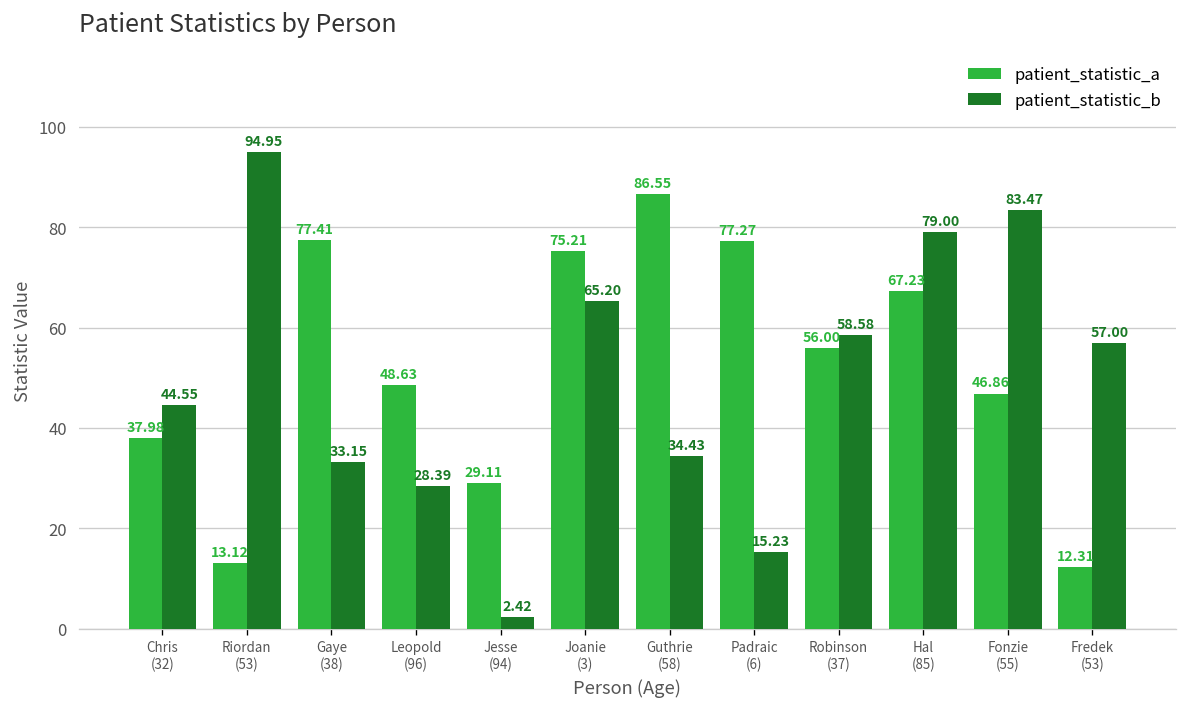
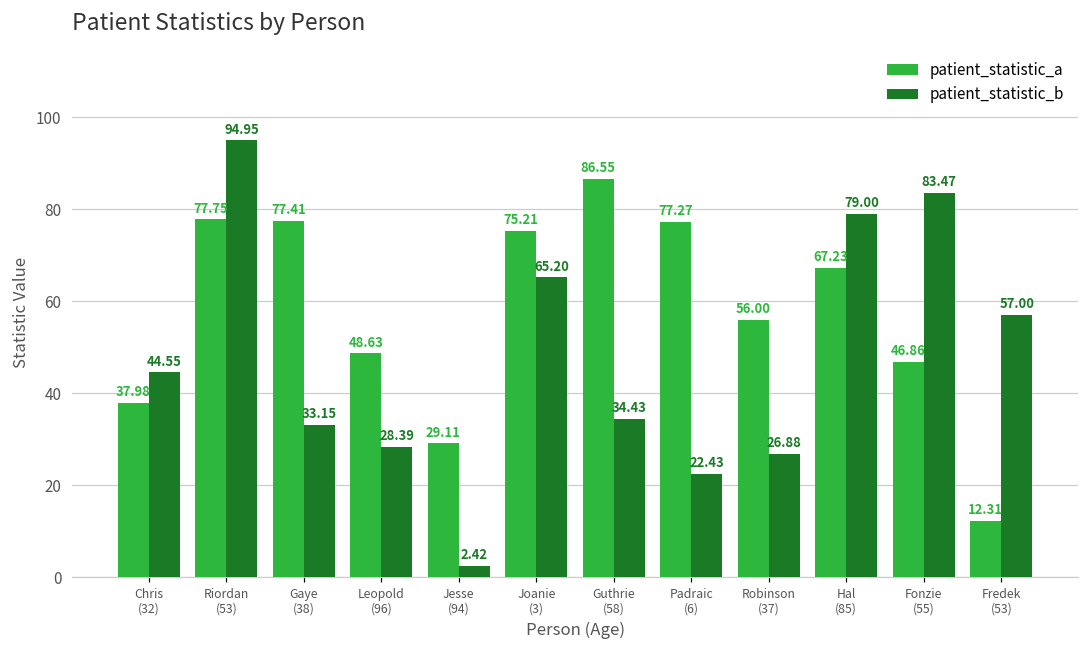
patient_statistic_a, Riordan (53): 13.12 -> 77.75
patient_statistic_b, Padraic (6): 15.23 -> 22.43
patient_statistic_b, Robinson (37): 58.58 -> 26.88
